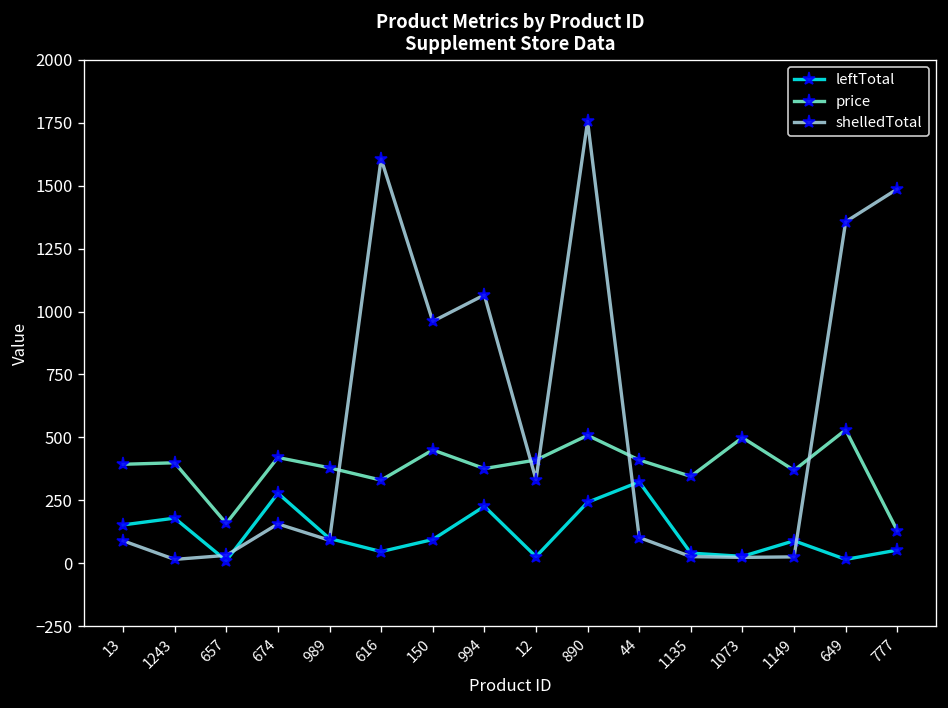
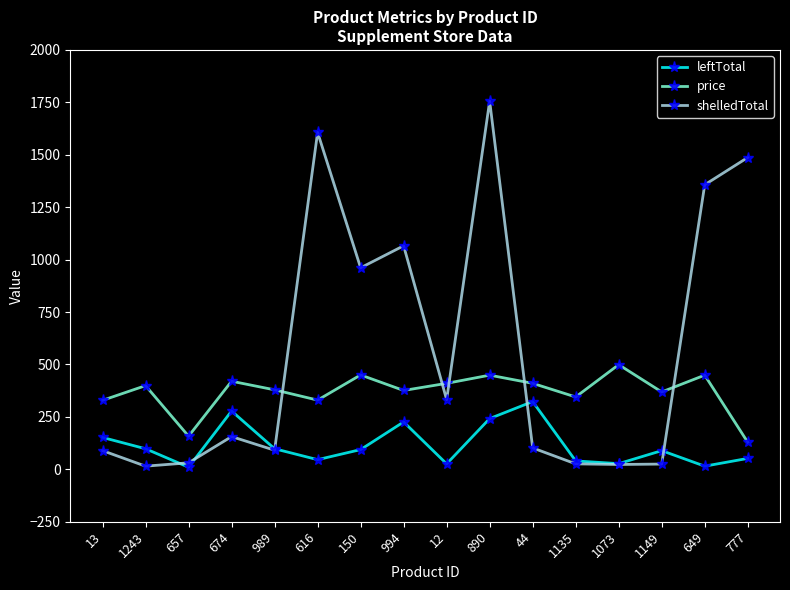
price, 13: 390 -> 330
leftTotal, 1243: 180 -> 100
price, 890: 510 -> 450
price, 649: 530 -> 450
